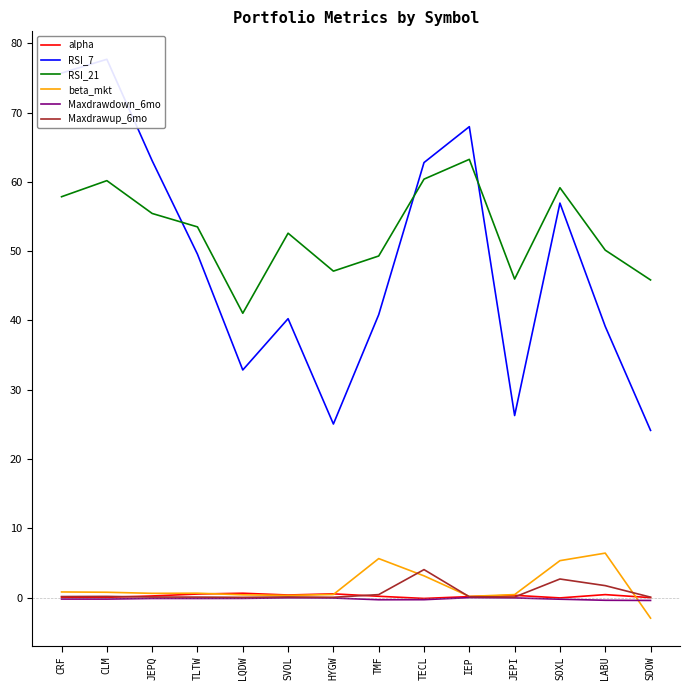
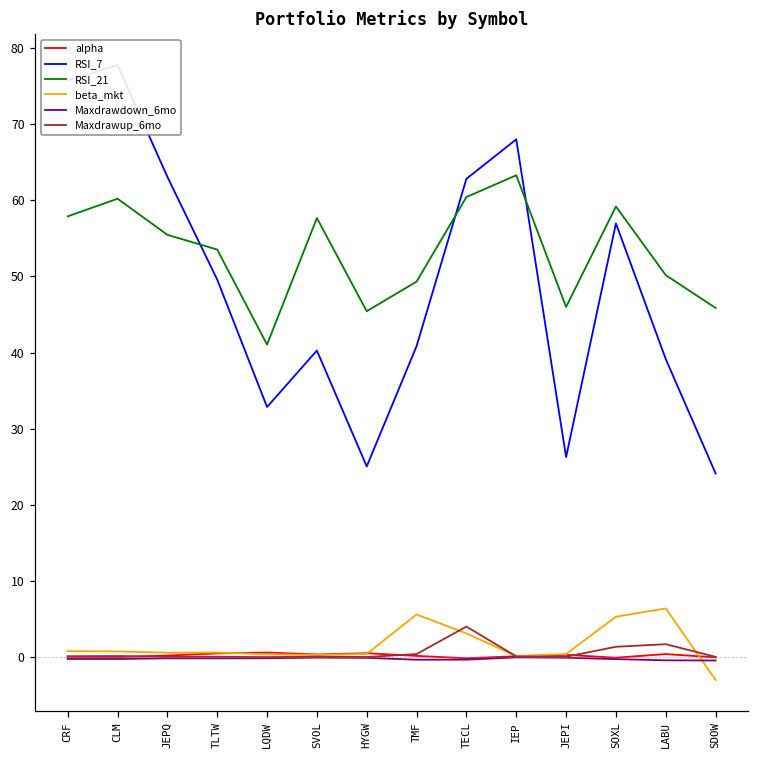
RSI_21, SVOL: 53 -> 58
RSI_21, HYGW: 47 -> 45
Maxdrawup_6mo, SOXL: 3 -> 1
